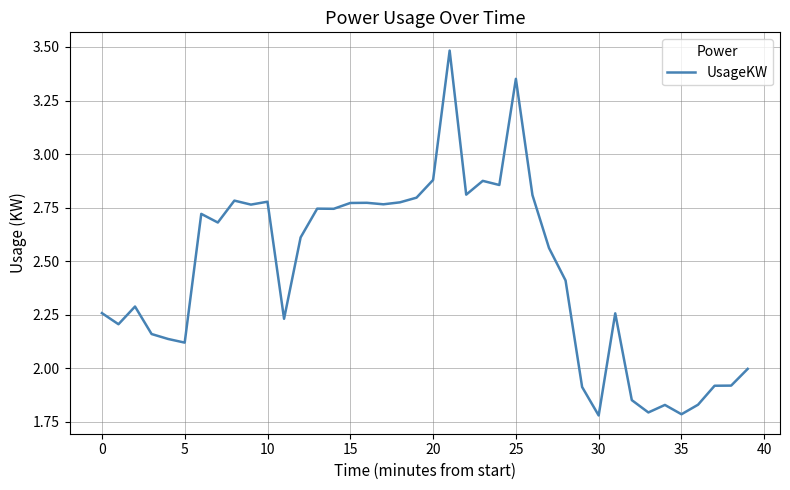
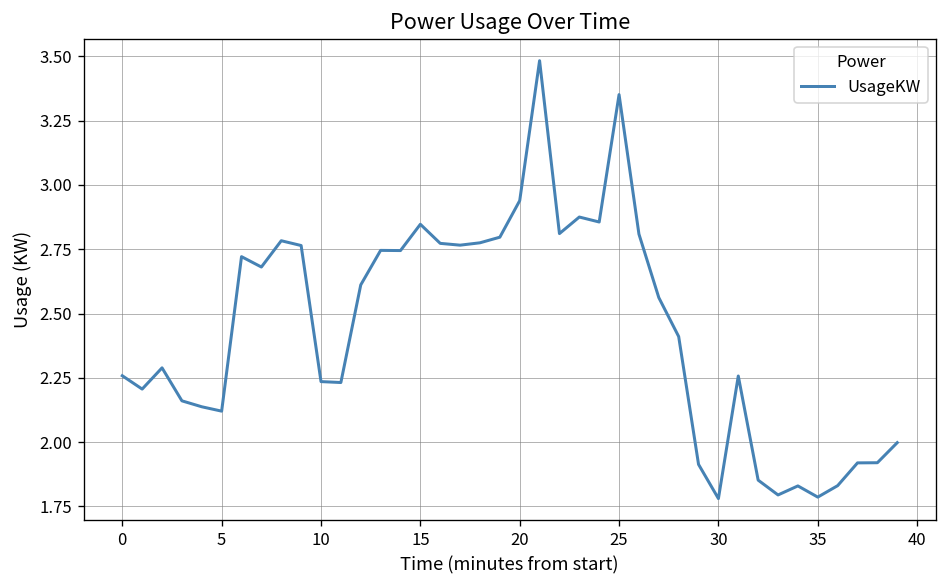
10: 2.78 -> 2.24
15: 2.77 -> 2.85
20: 2.88 -> 2.94
